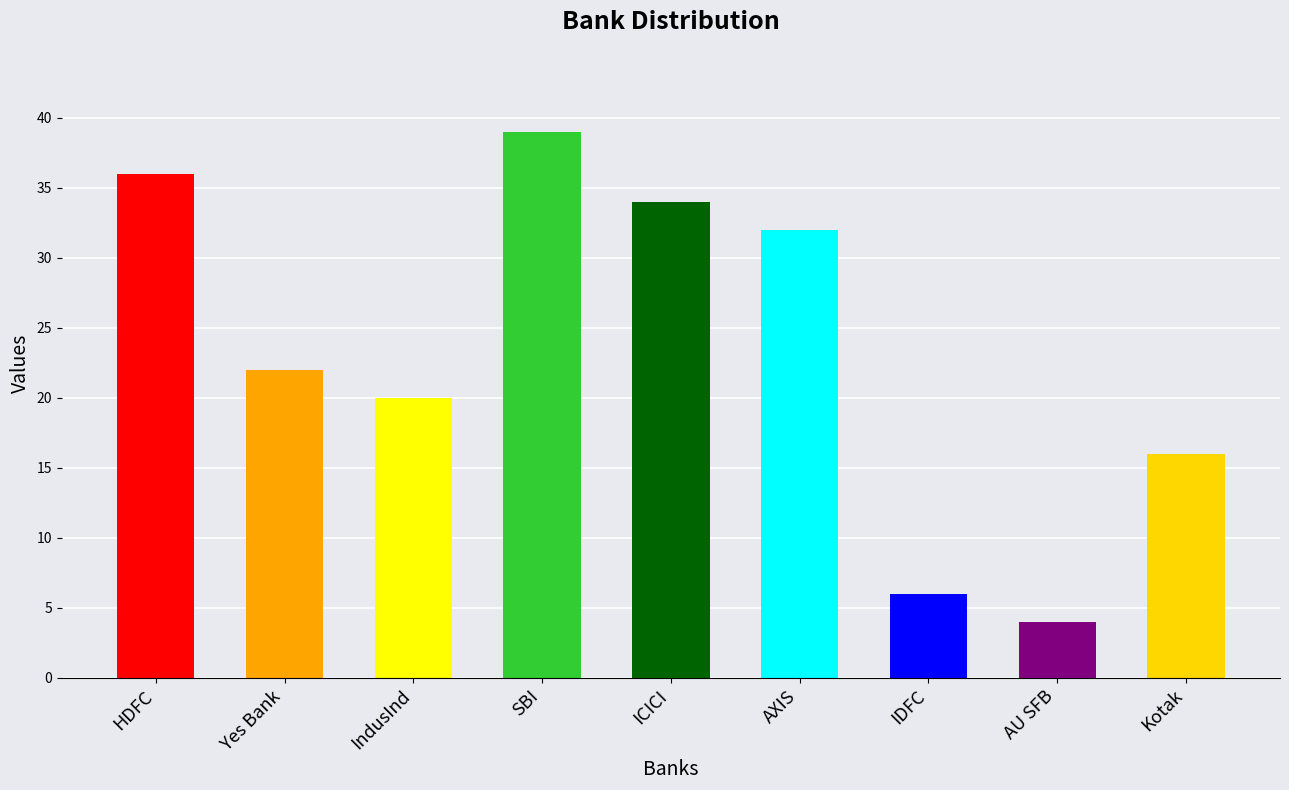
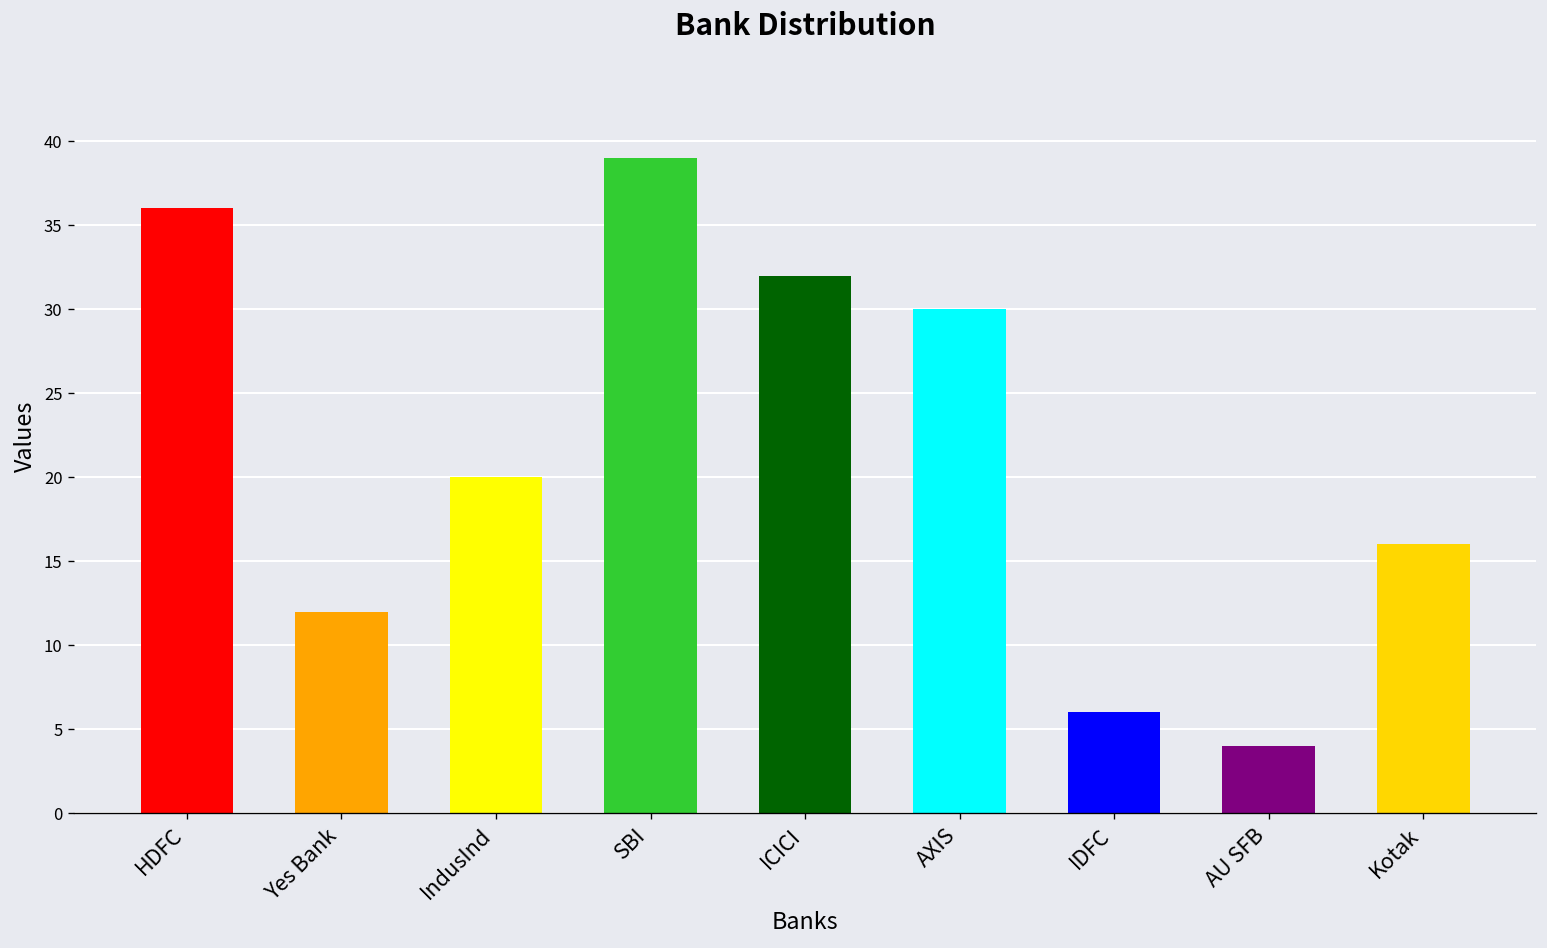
Yes Bank: 22 -> 12
ICICI: 34 -> 32
AXIS: 32 -> 30
